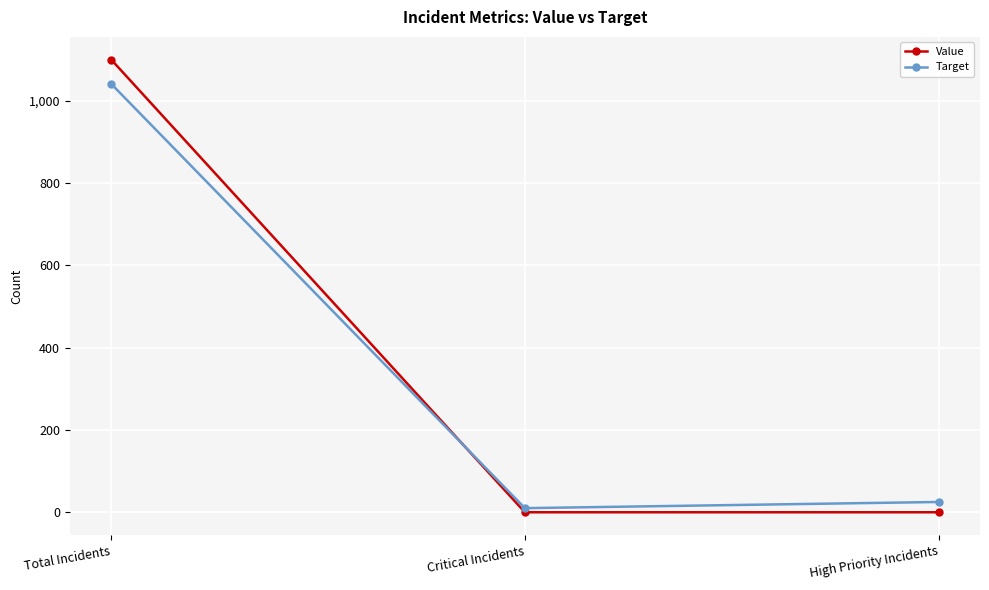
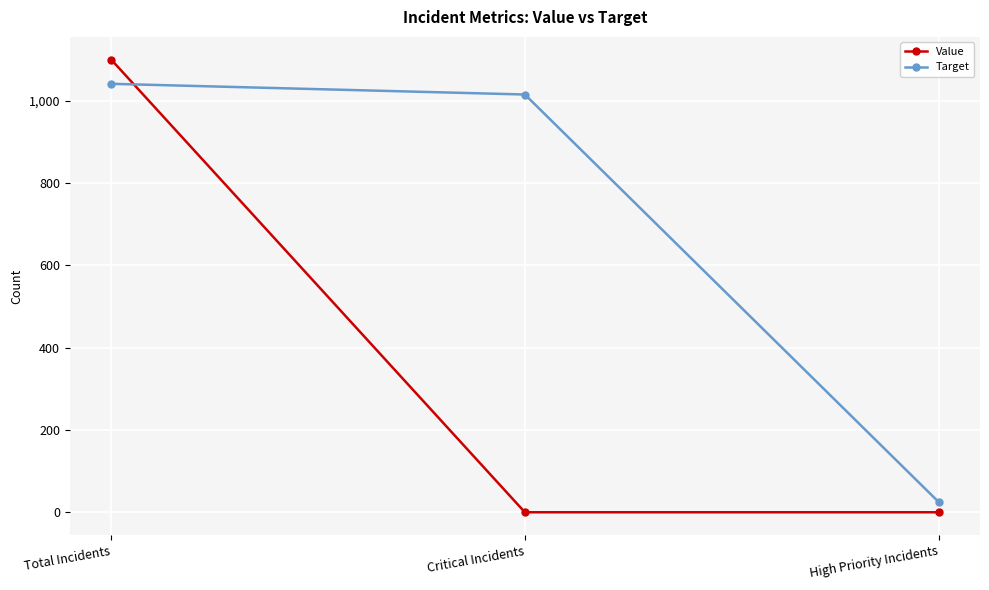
Target, Critical Incidents: 10 -> 1,020
